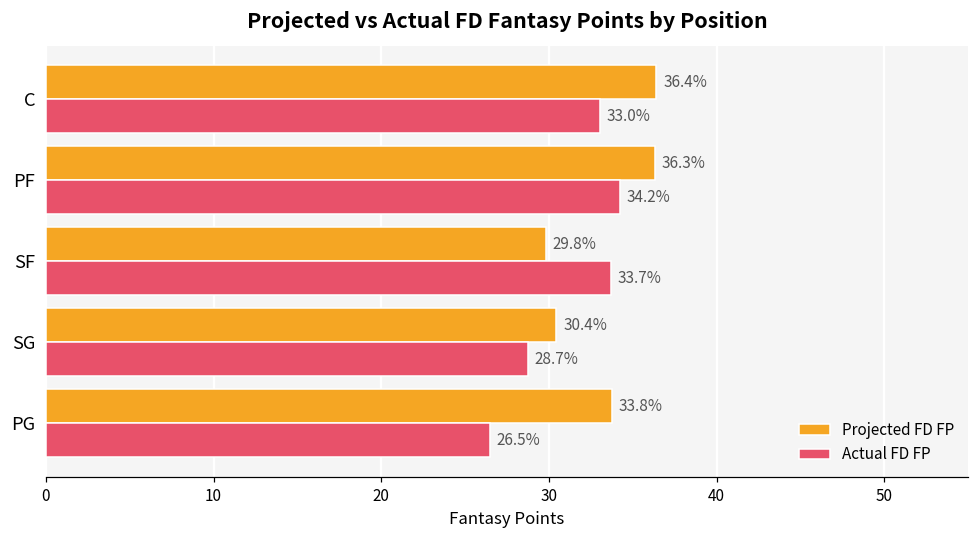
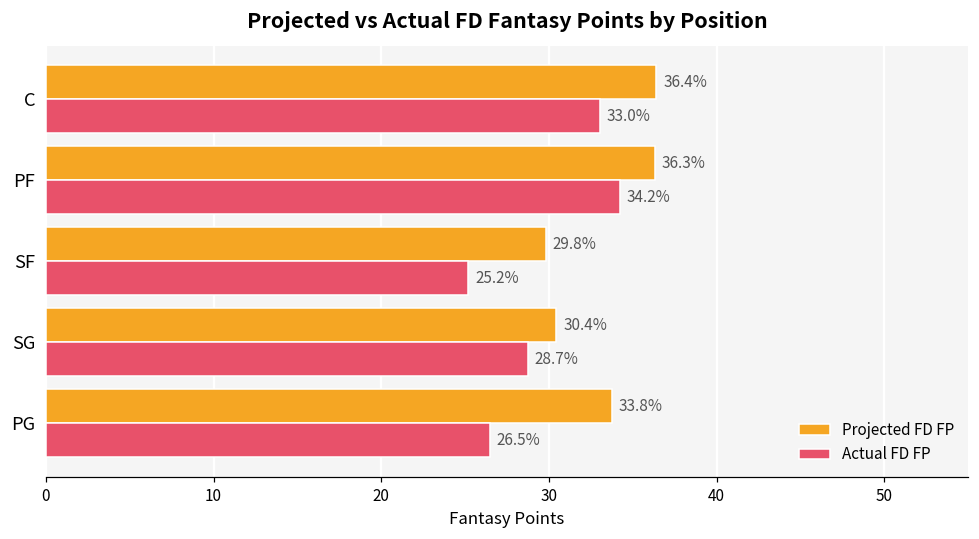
Actual FD FP, SF: 33.7% -> 25.2%
